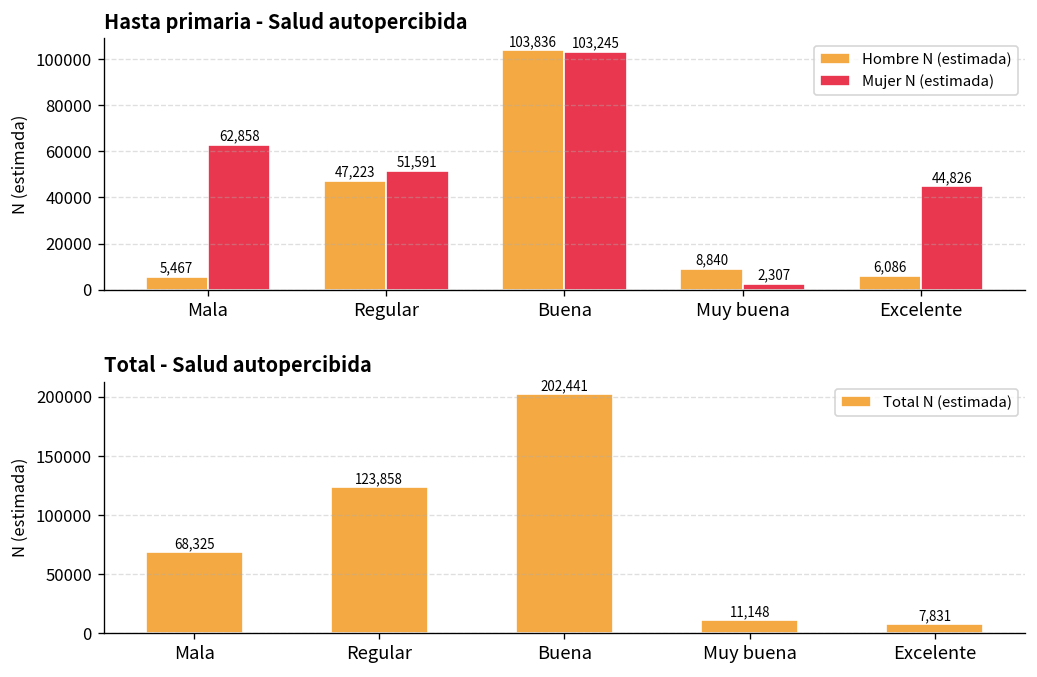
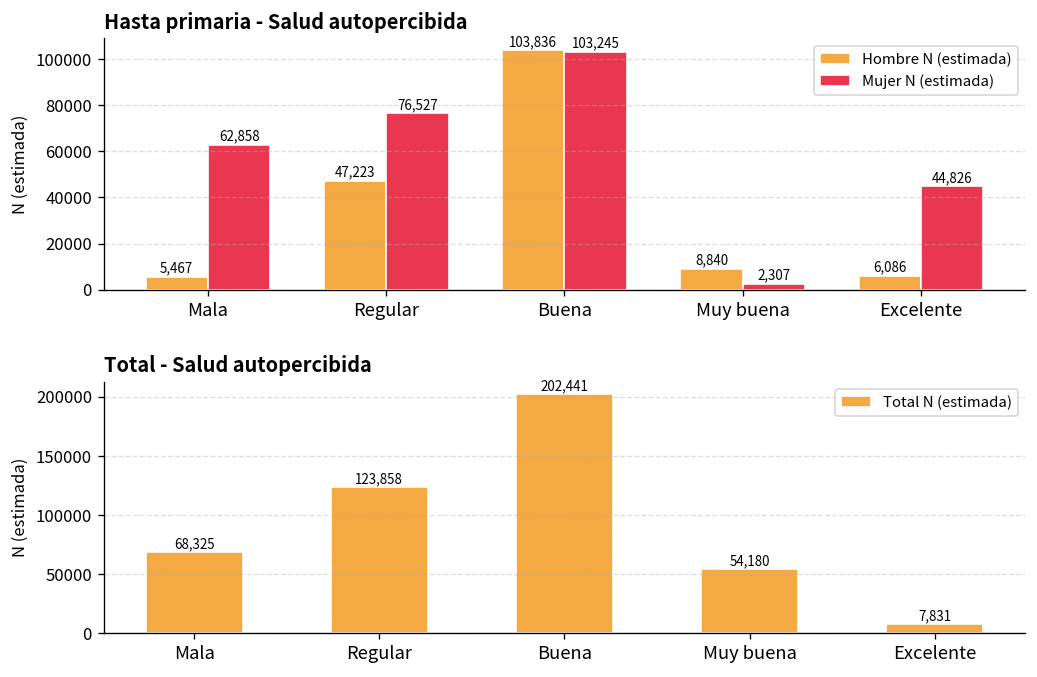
Hasta primaria - Salud autopercibida, Mujer N (estimada), Regular: 51,591 -> 76,527
Total - Salud autopercibida, Muy buena: 11,148 -> 54,180
